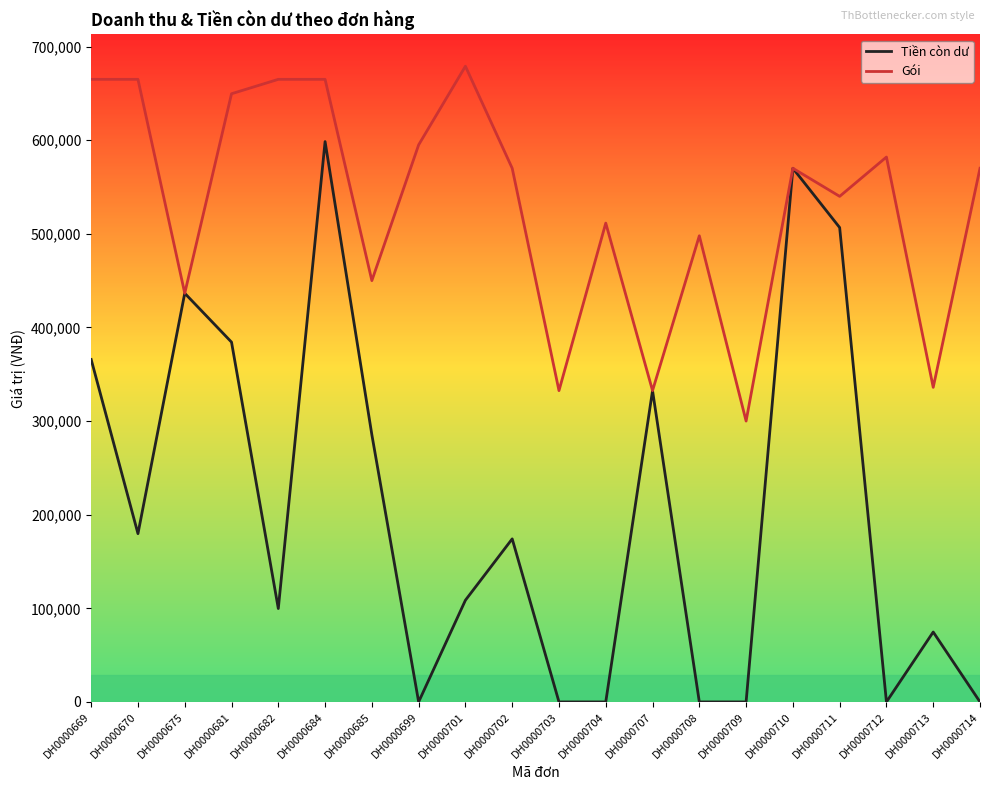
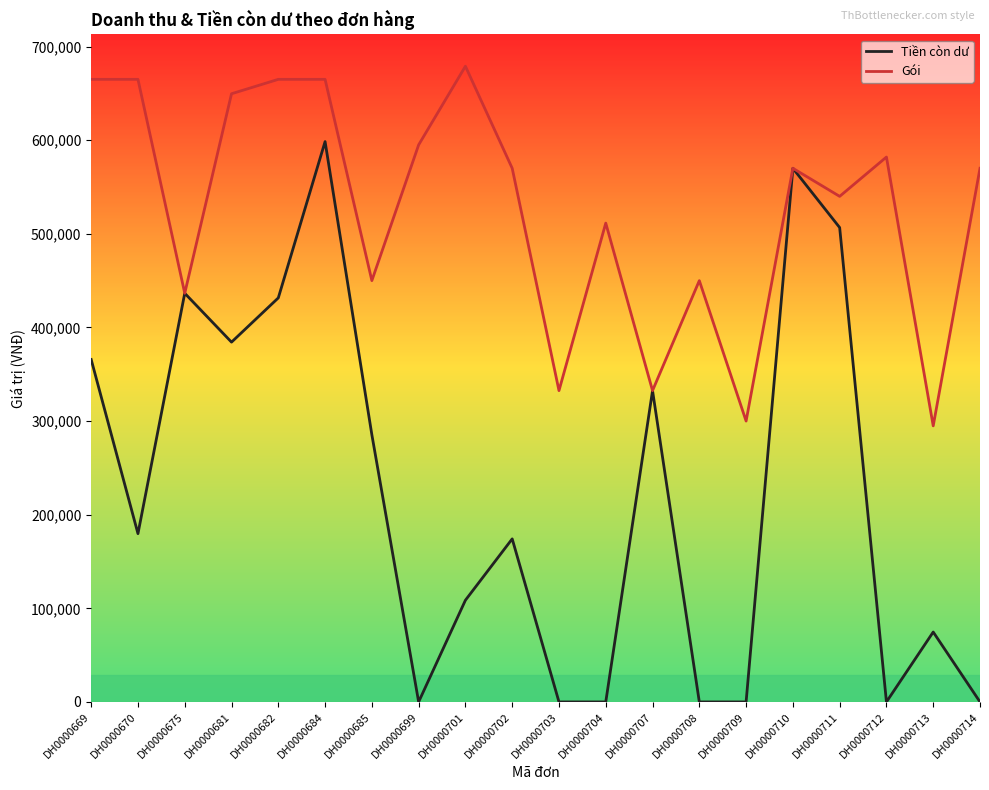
Tiền còn dư, DH0000682: 100,000 -> 430,000
Gói, DH0000708: 500,000 -> 450,000
Gói, DH0000713: 340,000 -> 290,000
